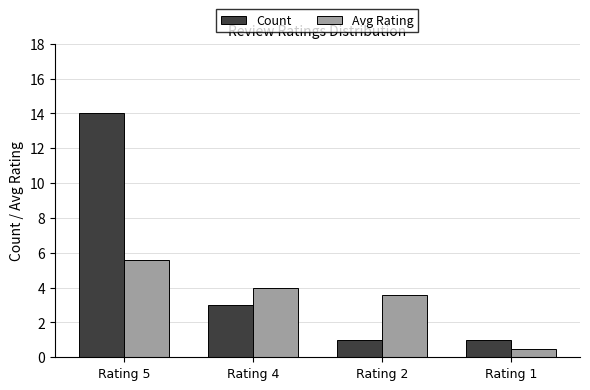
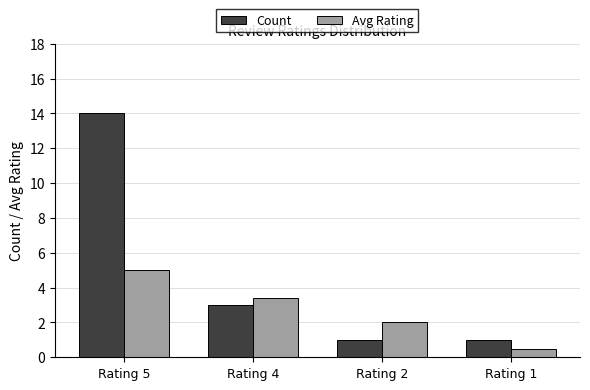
Avg Rating, Rating 5: 5.6 -> 5.0
Avg Rating, Rating 4: 4.0 -> 3.4
Avg Rating, Rating 2: 3.6 -> 2.0
